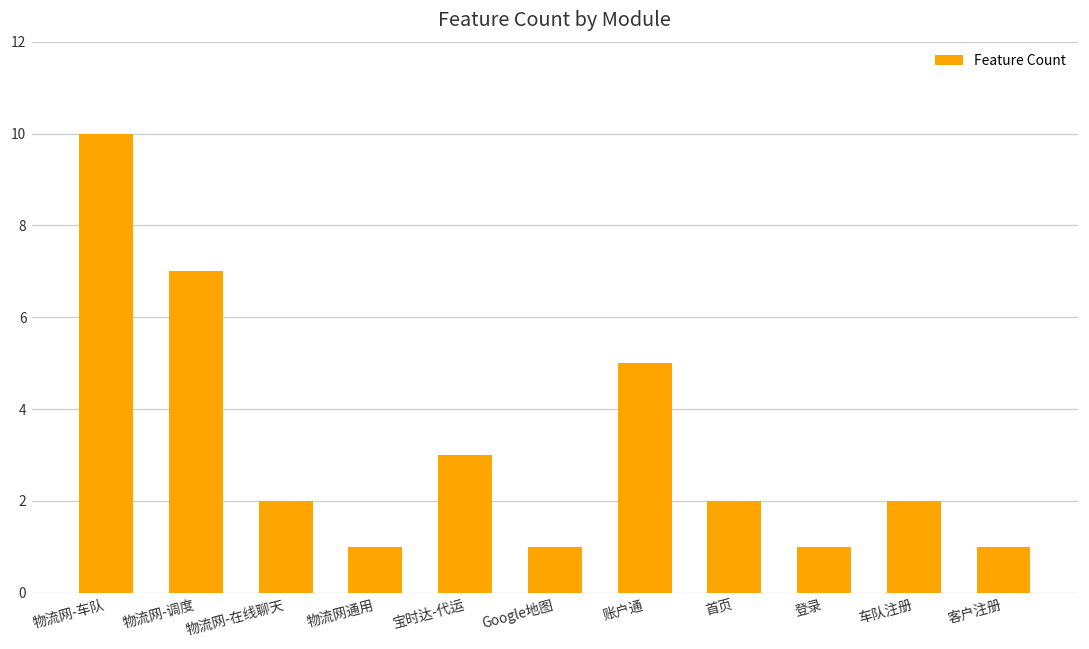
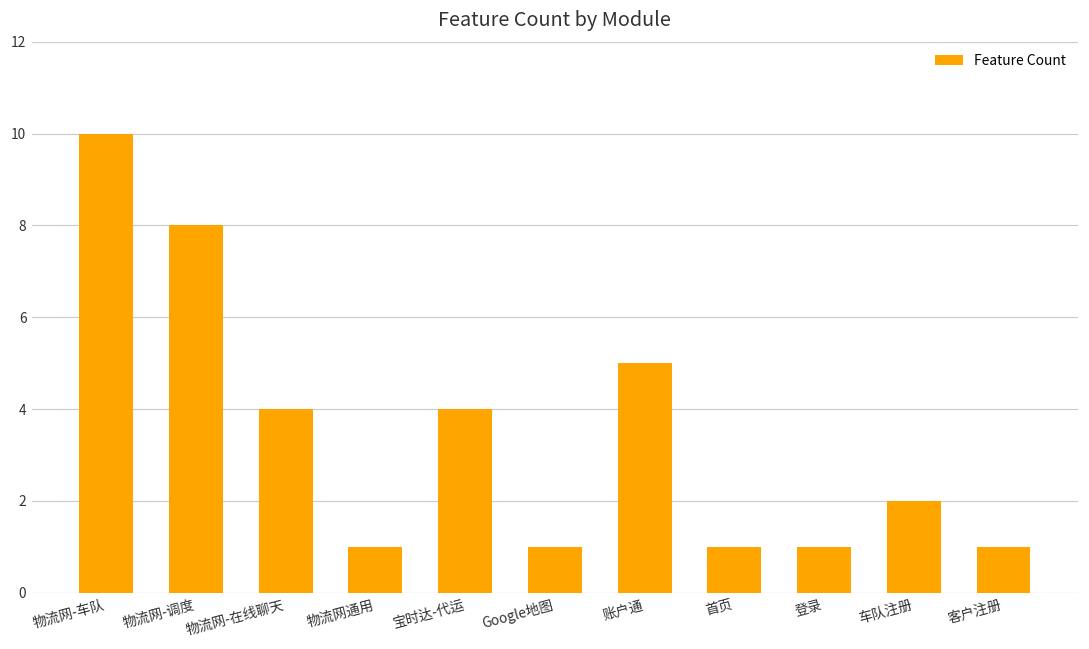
物流网-调度: 7 -> 8
物流网-在线聊天: 2 -> 4
宝时达-代运: 3 -> 4
首页: 2 -> 1
